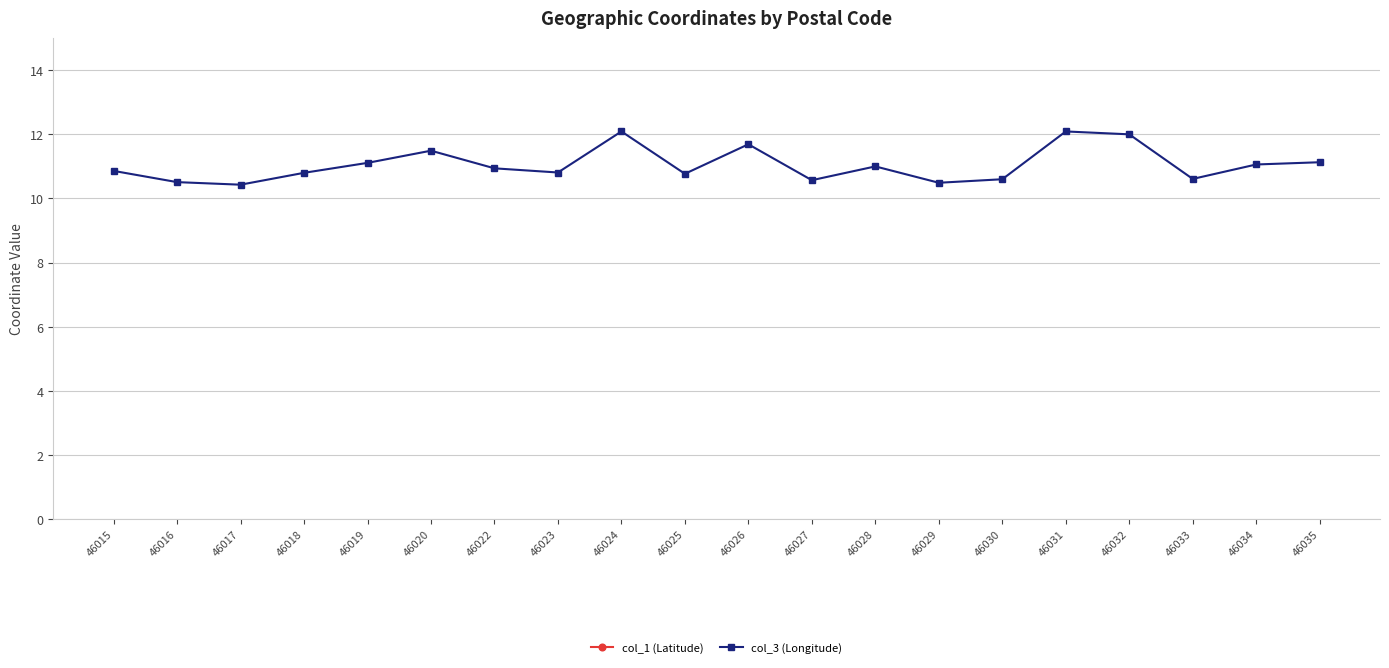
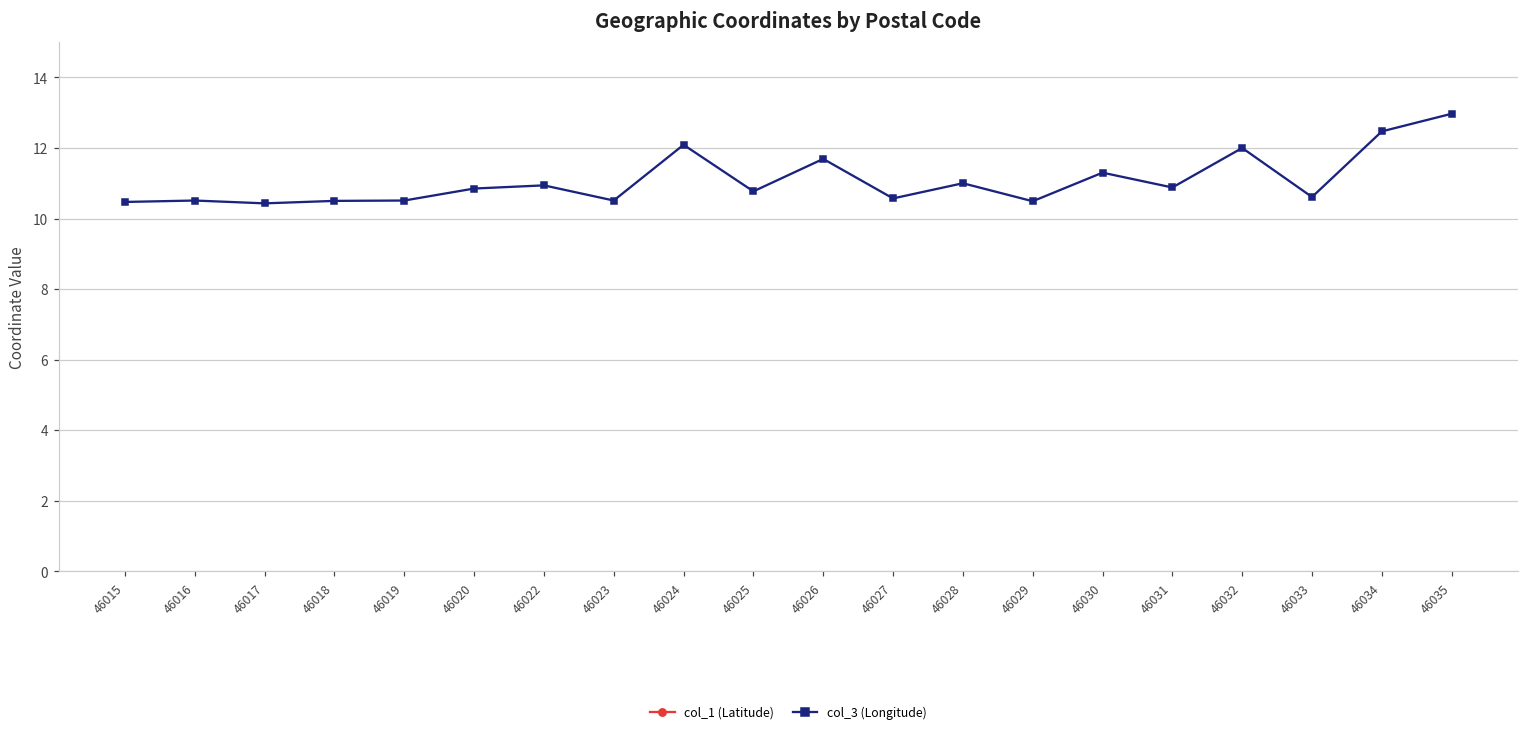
col_3 (Longitude), 46015: 10.9 -> 10.5
col_3 (Longitude), 46018: 10.8 -> 10.5
col_3 (Longitude), 46019: 11.1 -> 10.5
col_3 (Longitude), 46020: 11.5 -> 10.9
col_3 (Longitude), 46023: 10.8 -> 10.5
col_3 (Longitude), 46030: 10.6 -> 11.3
col_3 (Longitude), 46031: 12.1 -> 10.9
col_3 (Longitude), 46034: 11.1 -> 12.5
col_3 (Longitude), 46035: 11.1 -> 13.0
